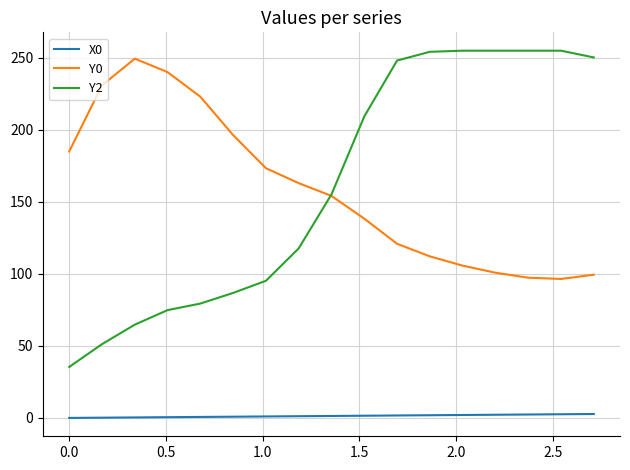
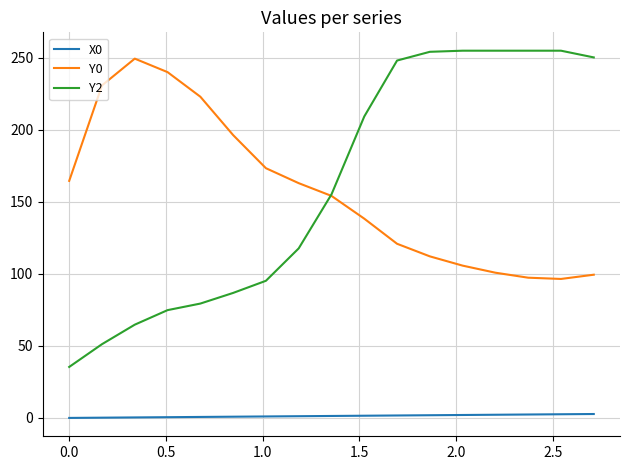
Y0, 0.0: 185 -> 165
